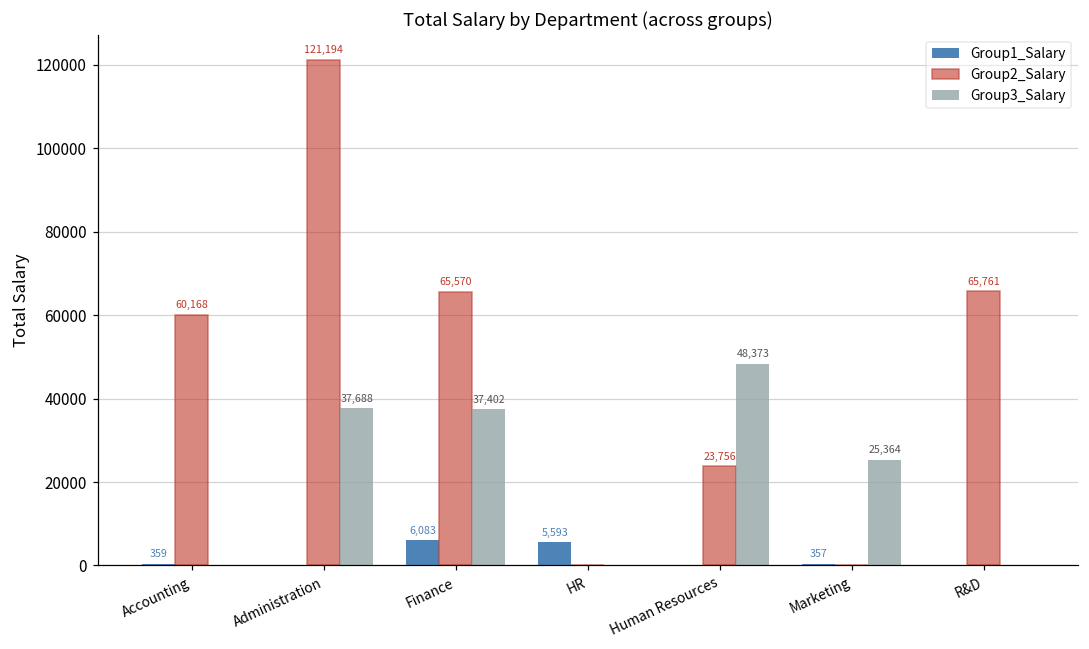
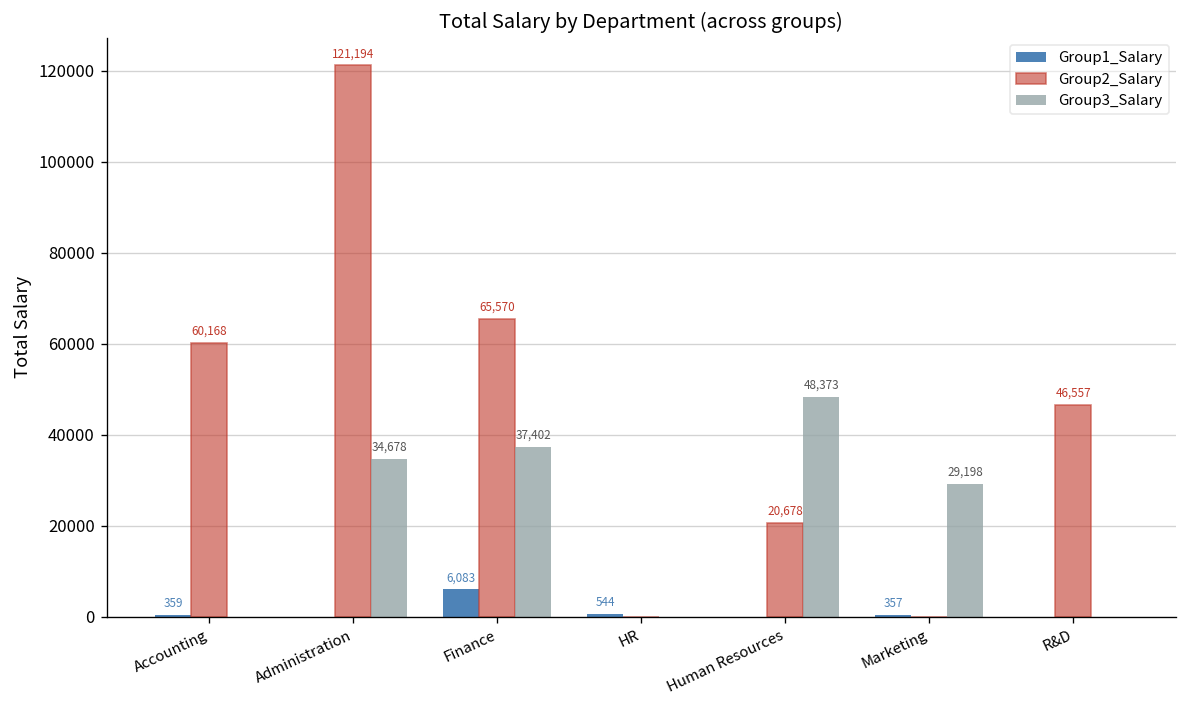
Group3_Salary, Administration: 37,688 -> 34,678
Group1_Salary, HR: 5,593 -> 544
Group2_Salary, Human Resources: 23,756 -> 20,678
Group3_Salary, Marketing: 25,364 -> 29,198
Group2_Salary, R&D: 65,761 -> 46,557
